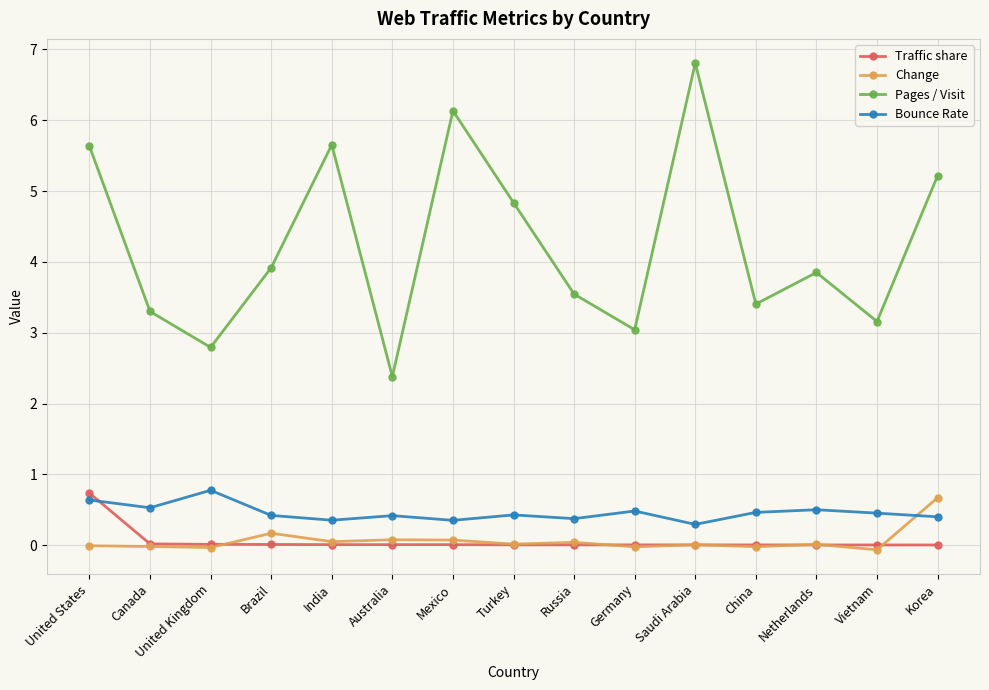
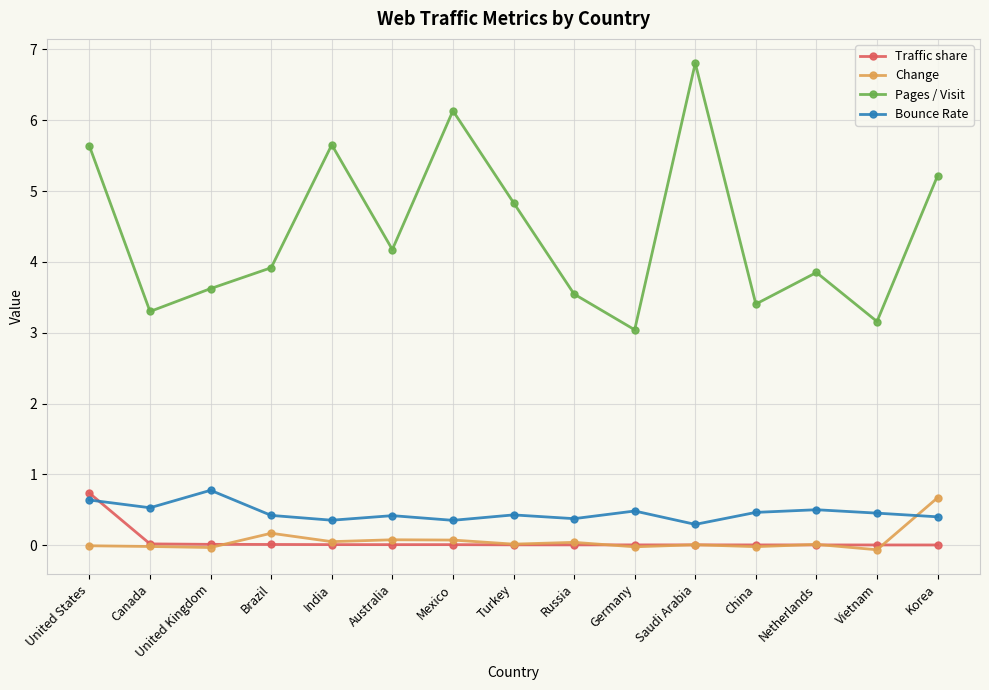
Pages / Visit, United Kingdom: 2.8 -> 3.6
Pages / Visit, Australia: 2.4 -> 4.2
